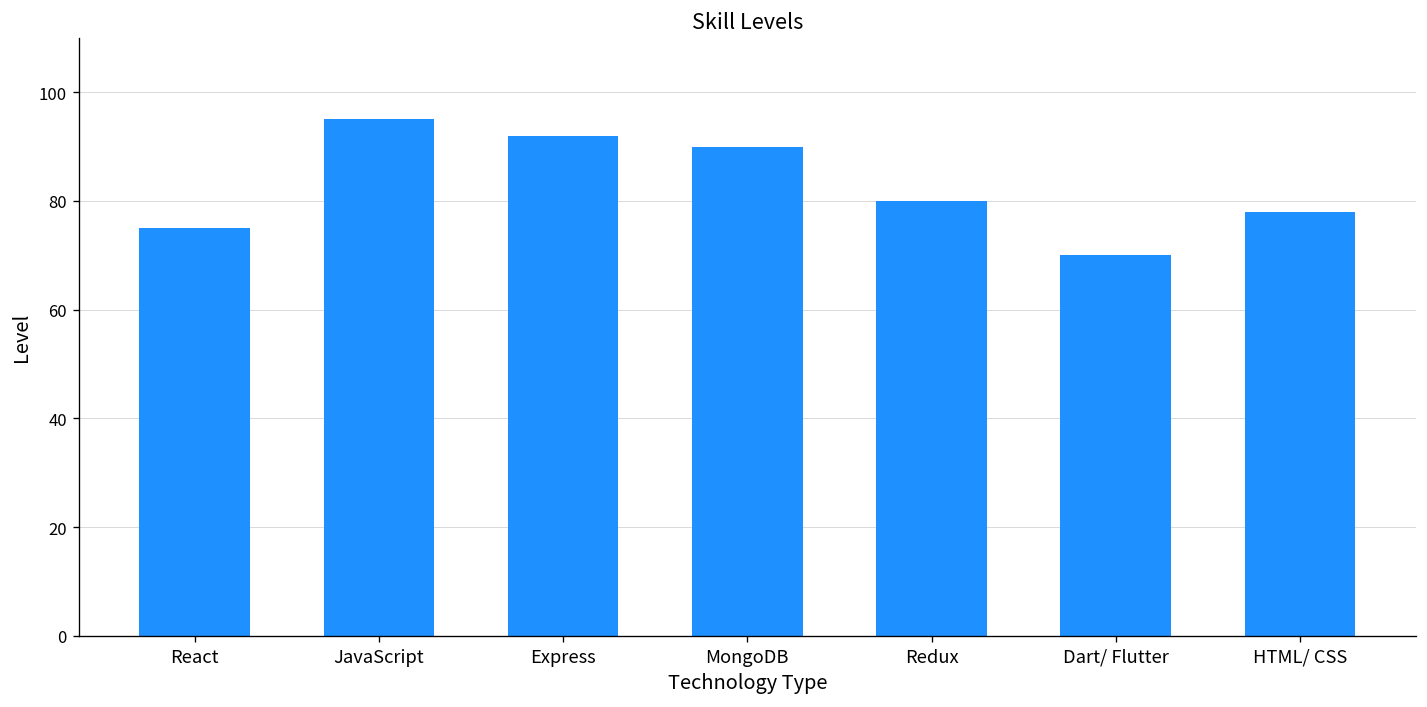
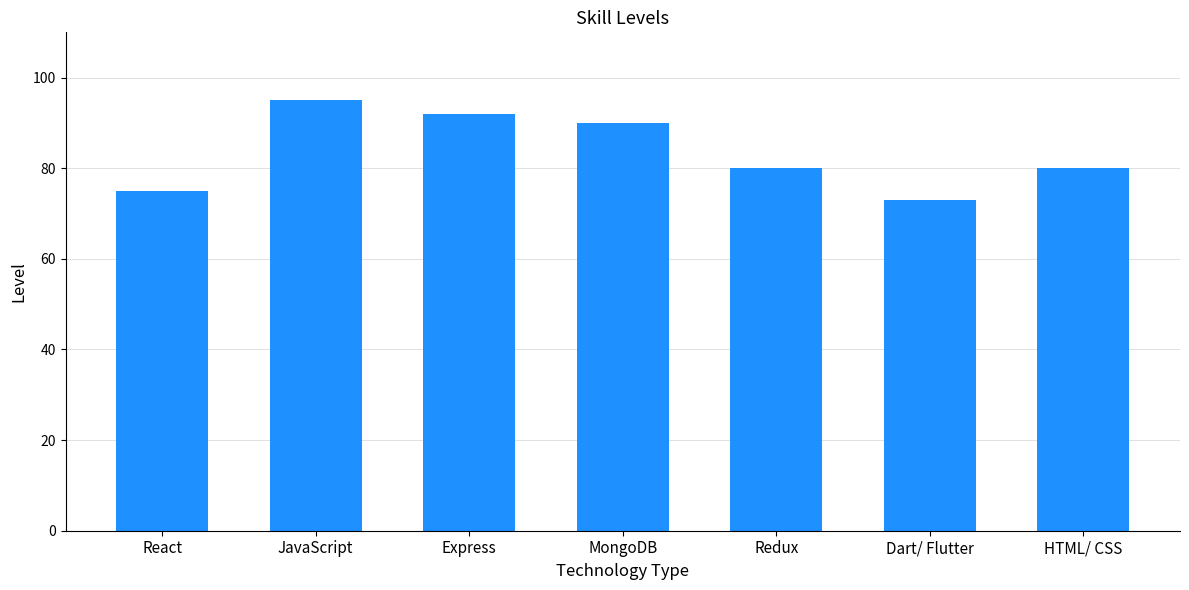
Dart/ Flutter: 70 -> 73
HTML/ CSS: 78 -> 80
